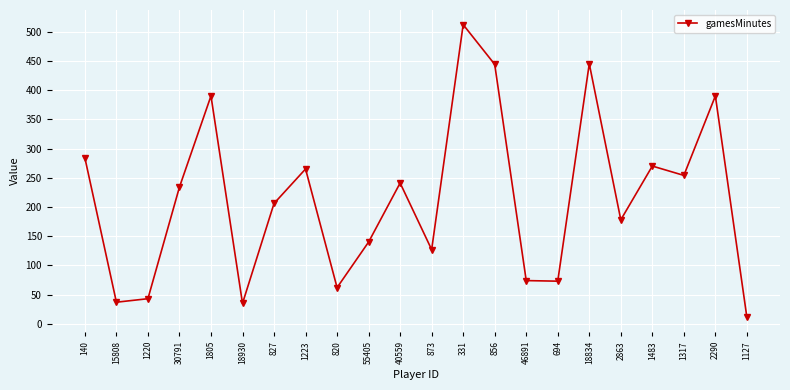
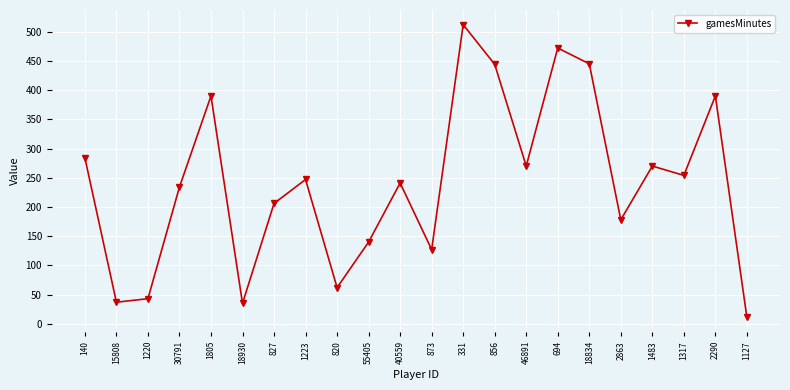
1223: 270 -> 250
46891: 70 -> 270
694: 70 -> 470
